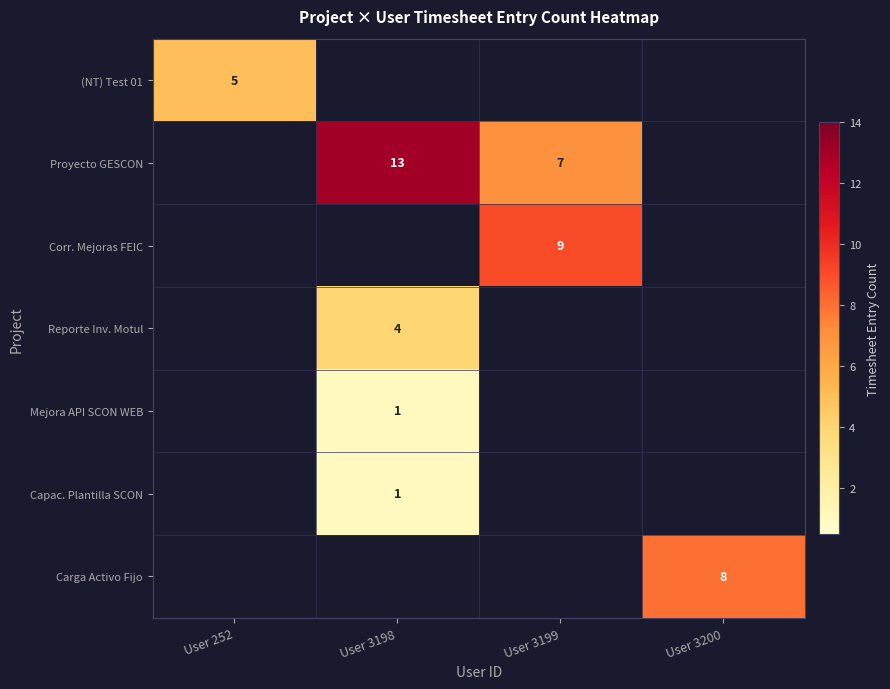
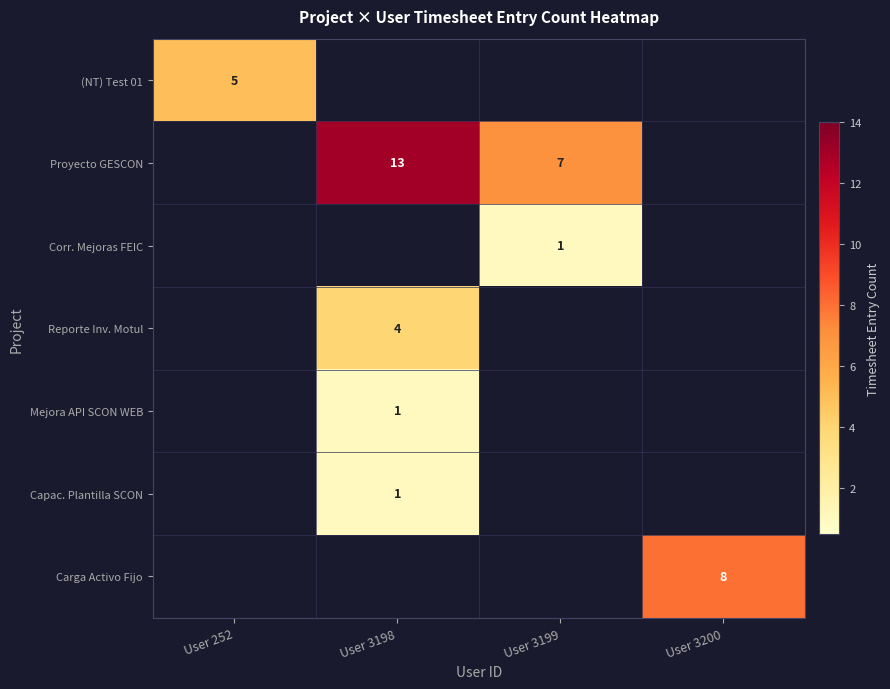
Corr. Mejoras FEIC, User 3199: 9 -> 1
